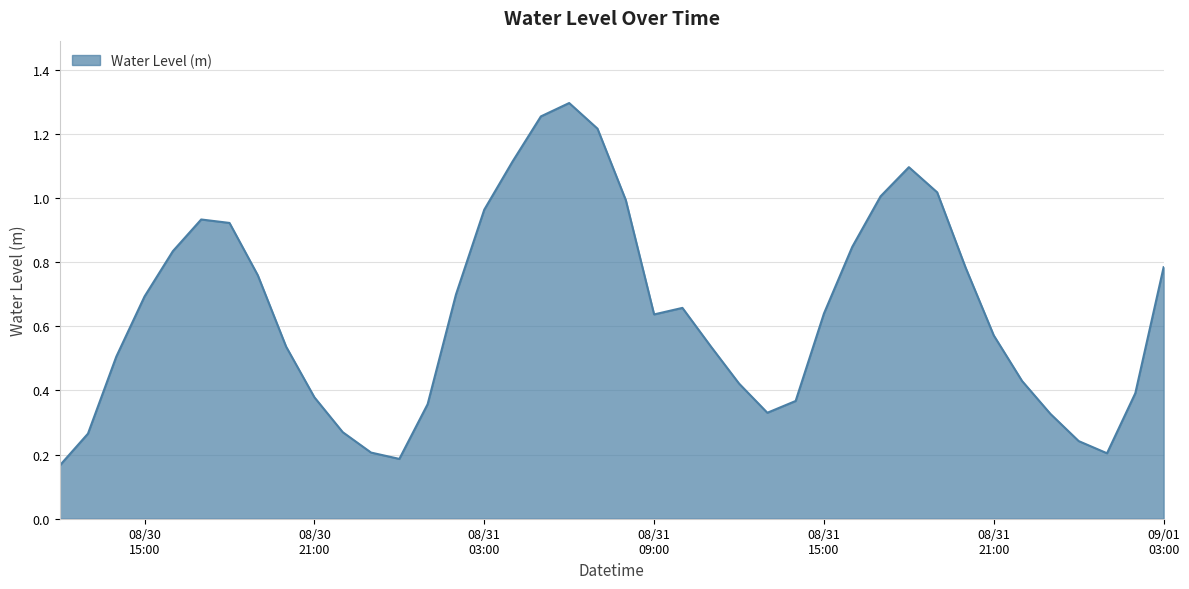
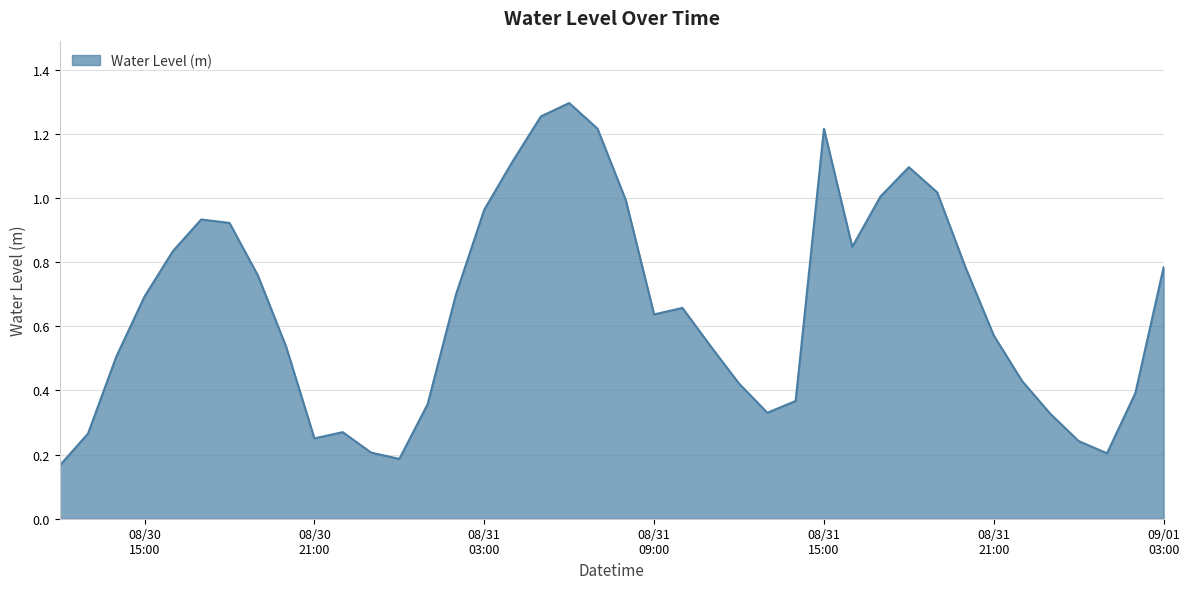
08/30 21:00: 0.38 -> 0.25
08/31 15:00: 0.64 -> 1.22
